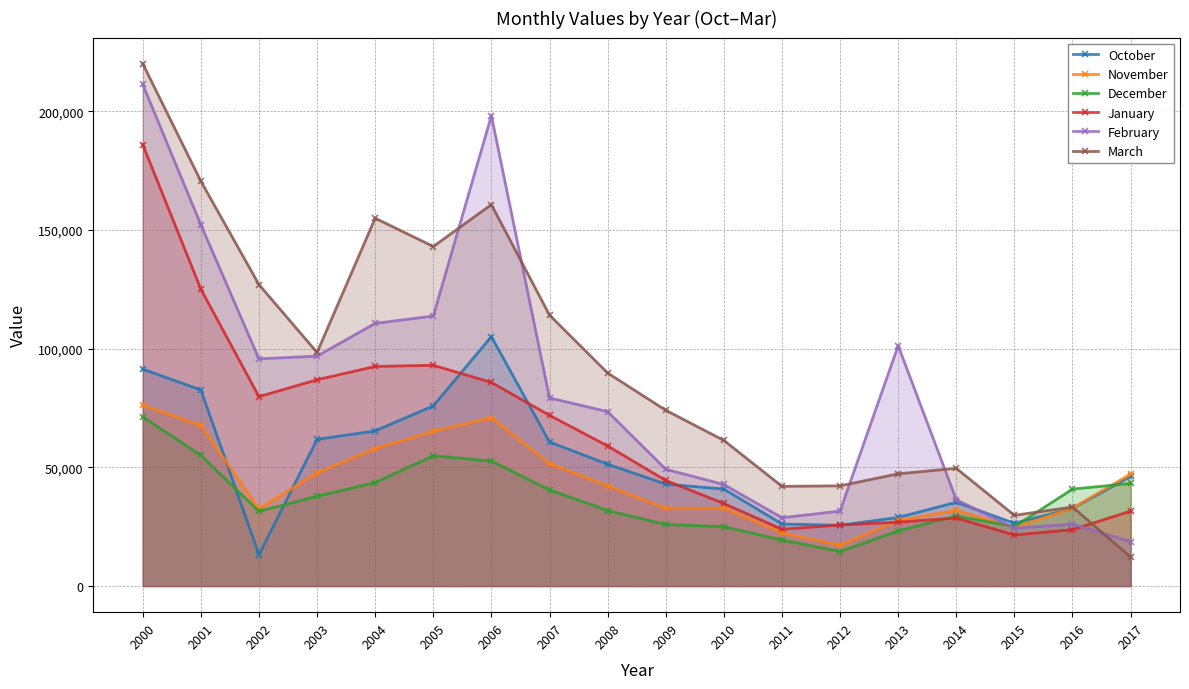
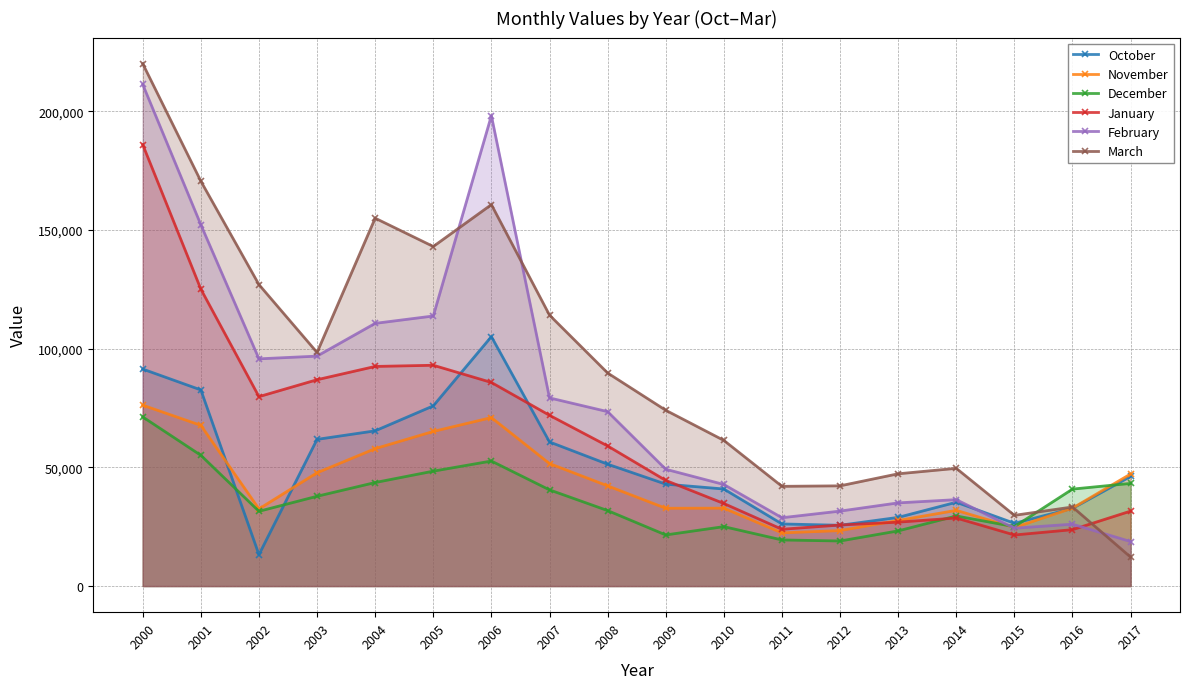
December, 2005: 55,000 -> 48,000
December, 2009: 26,000 -> 22,000
November, 2012: 17,000 -> 23,000
December, 2012: 15,000 -> 19,000
February, 2013: 101,000 -> 35,000
